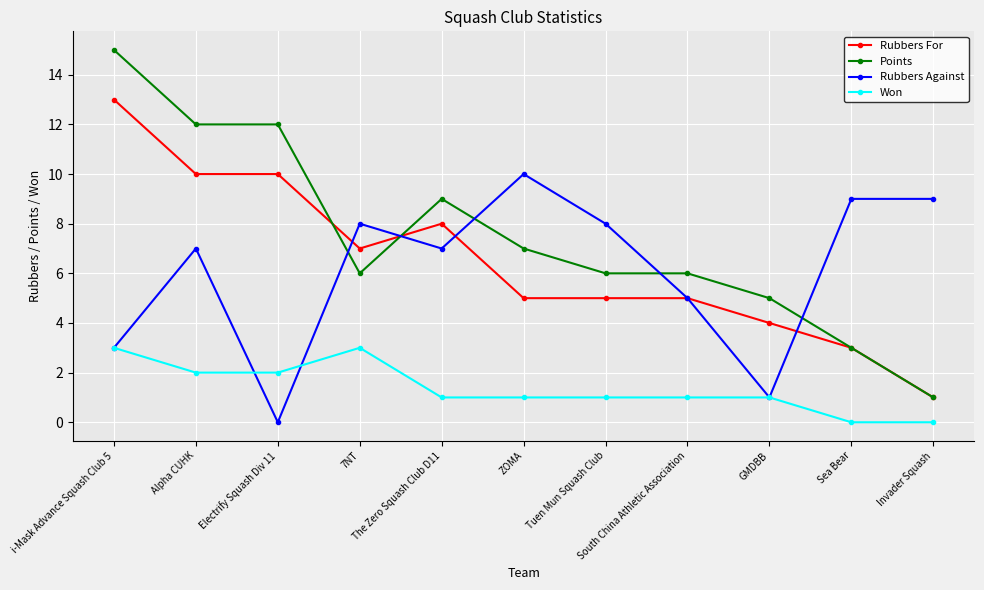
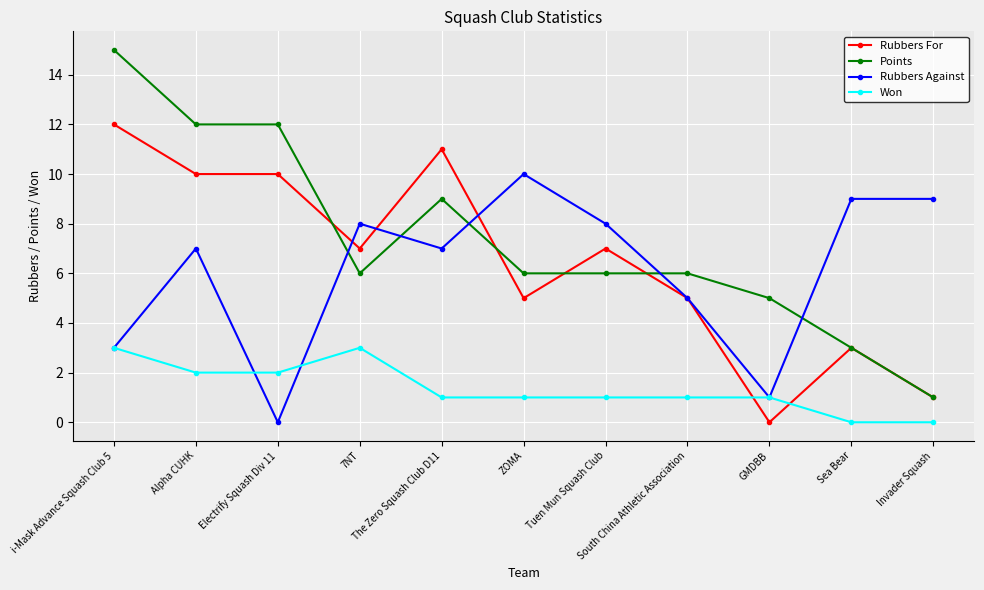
Rubbers For, i-Mask Advance Squash Club 5: 13 -> 12
Rubbers For, The Zero Squash Club D11: 8 -> 11
Points, ZOMA: 7 -> 6
Rubbers For, Tuen Mun Squash Club: 5 -> 7
Rubbers For, GMDBB: 4 -> 0
